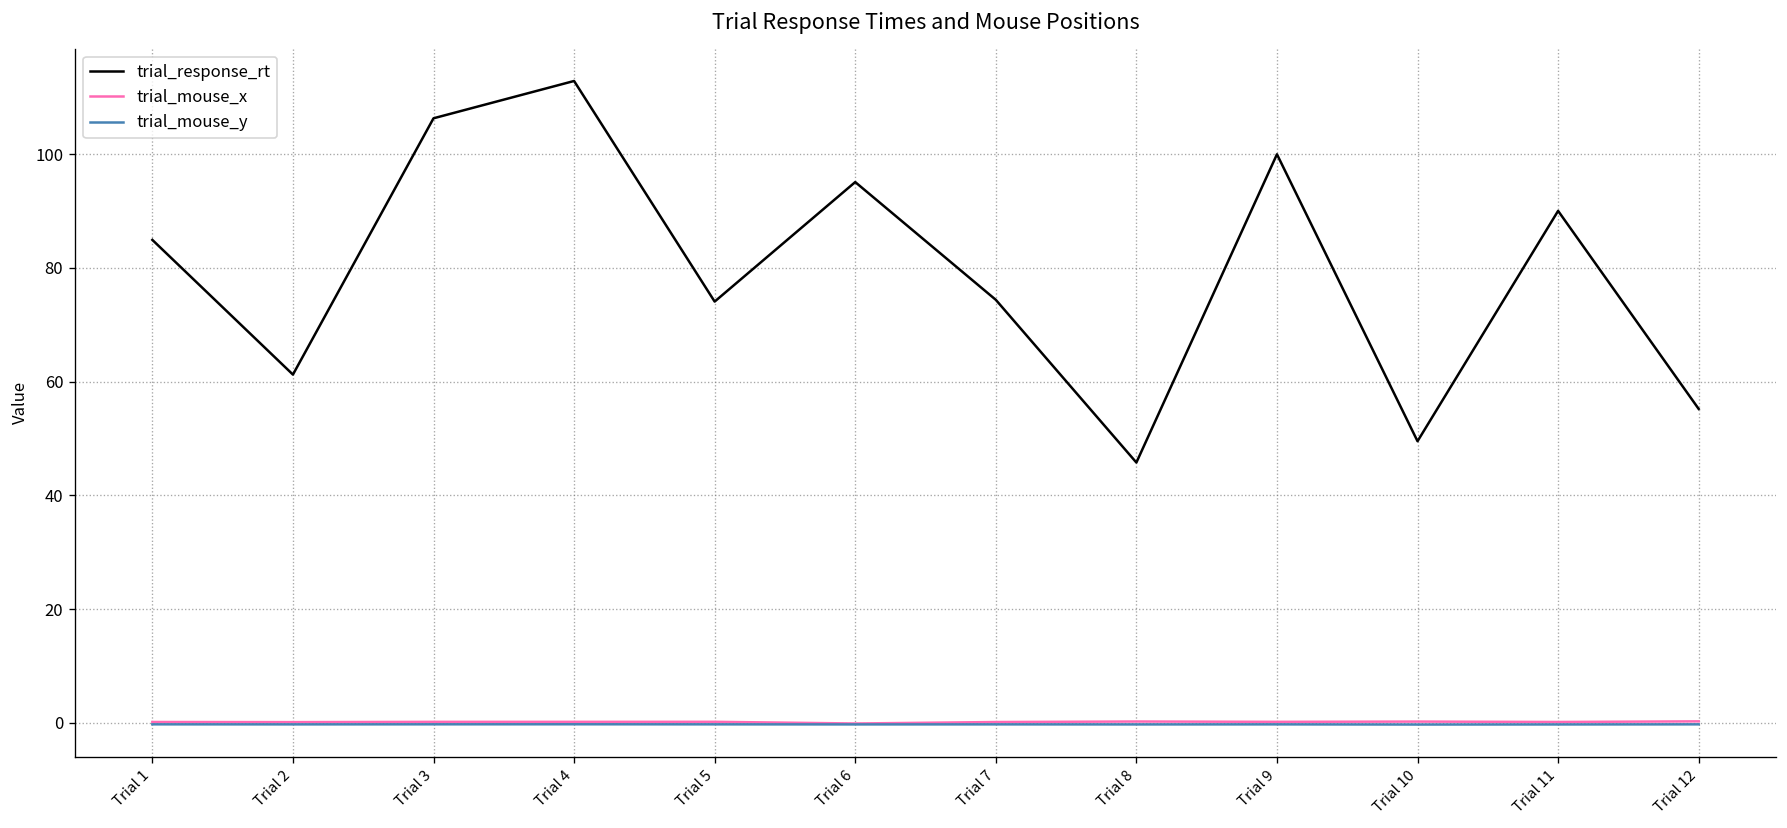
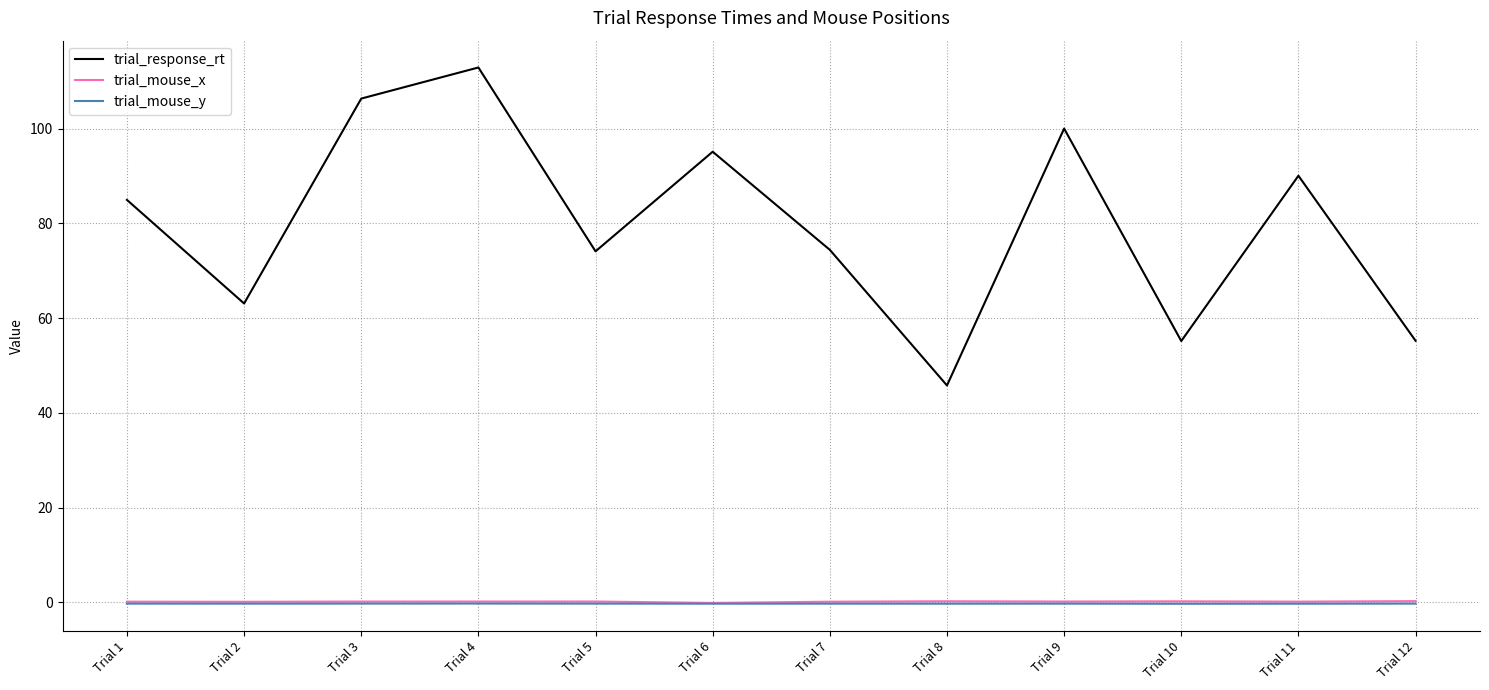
trial_response_rt, Trial 2: 61 -> 63
trial_response_rt, Trial 10: 50 -> 55
